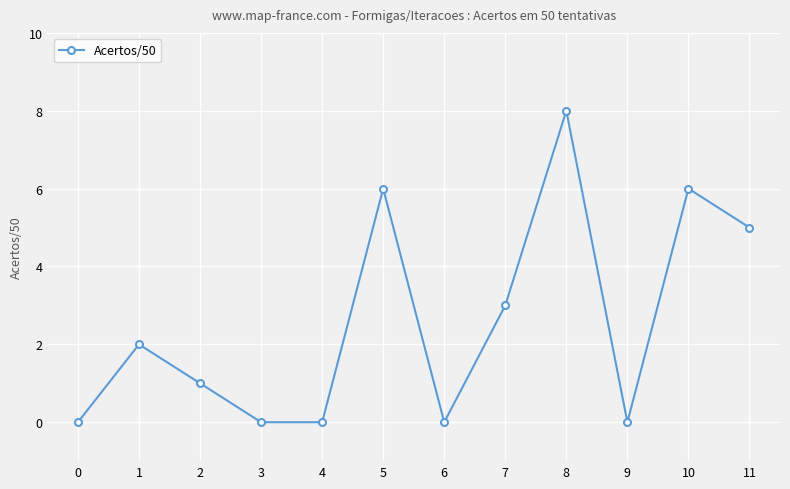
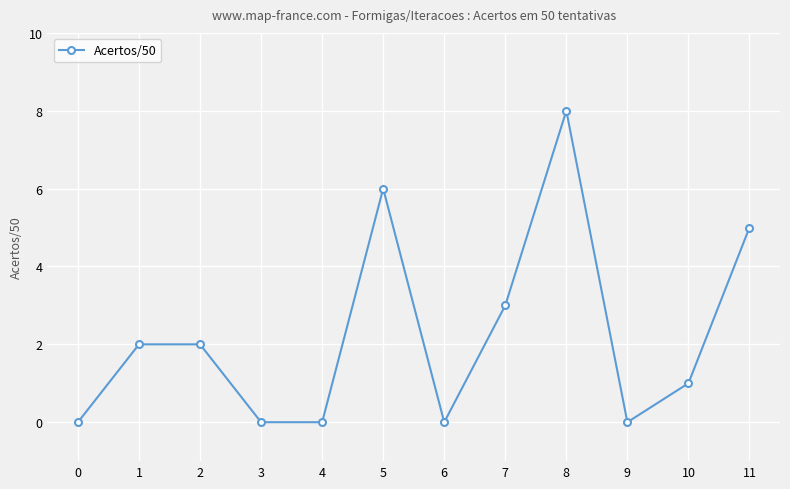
2: 1 -> 2
10: 6 -> 1
